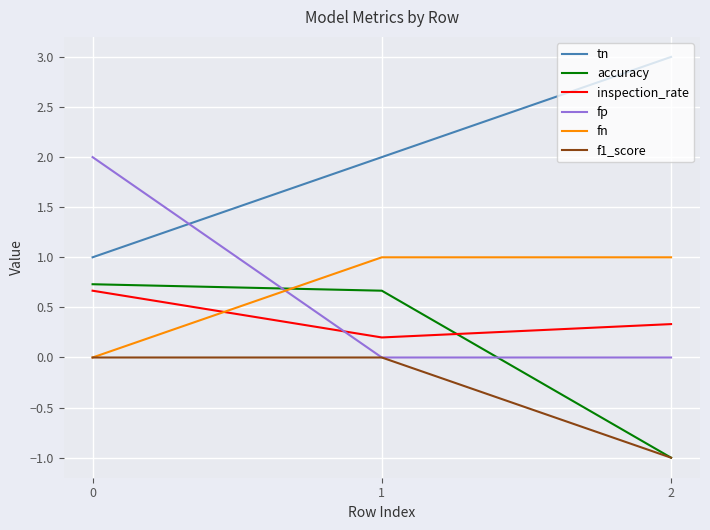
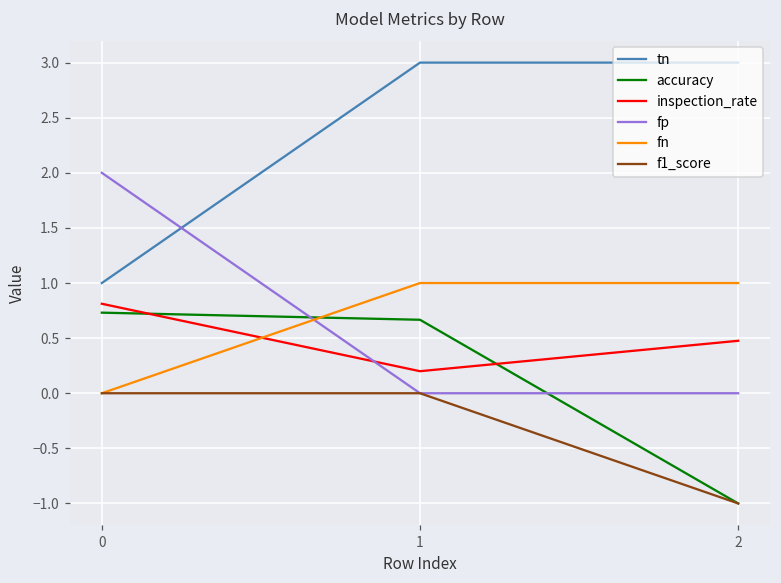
inspection_rate, 0: 0.67 -> 0.81
tn, 1: 2 -> 3
inspection_rate, 2: 0.33 -> 0.48
